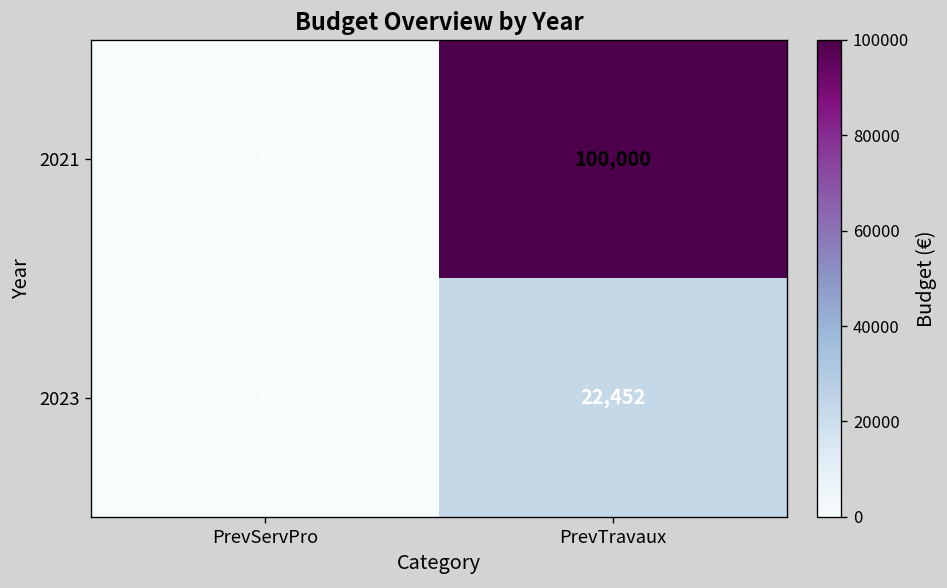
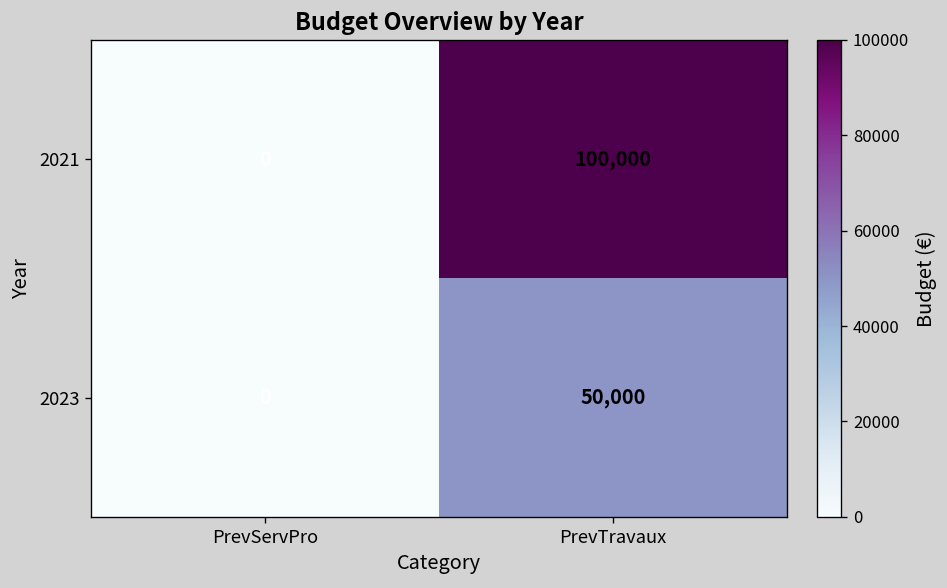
2023, PrevTravaux: 22,452 -> 50,000
